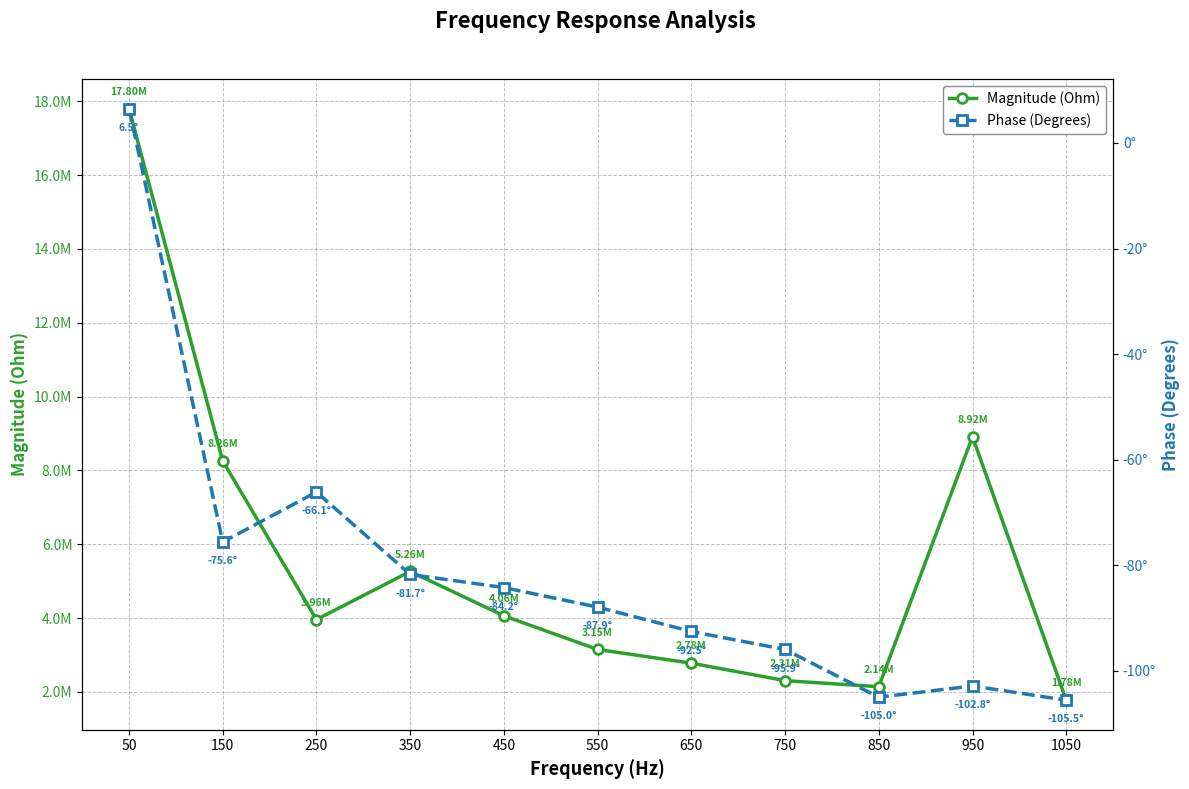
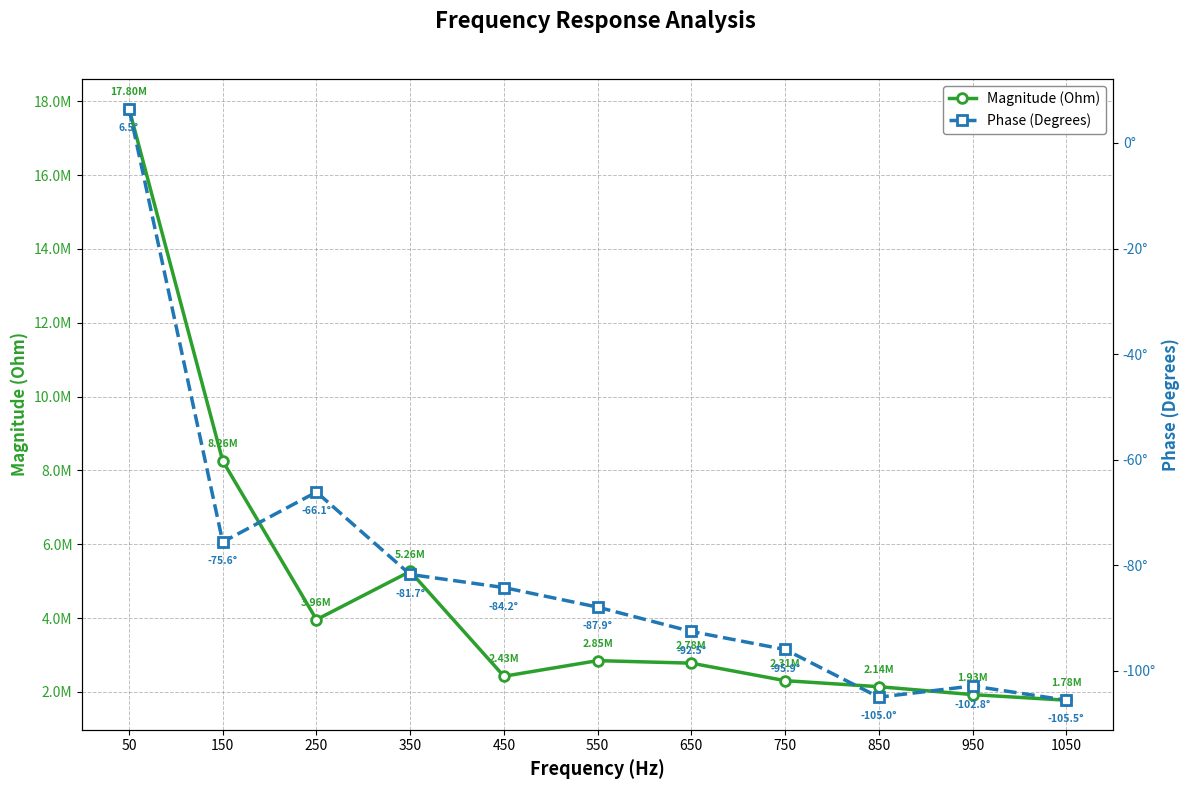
Magnitude (Ohm), 450: 4.06M -> 2.43M
Magnitude (Ohm), 550: 3.15M -> 2.85M
Magnitude (Ohm), 950: 8.92M -> 1.93M
